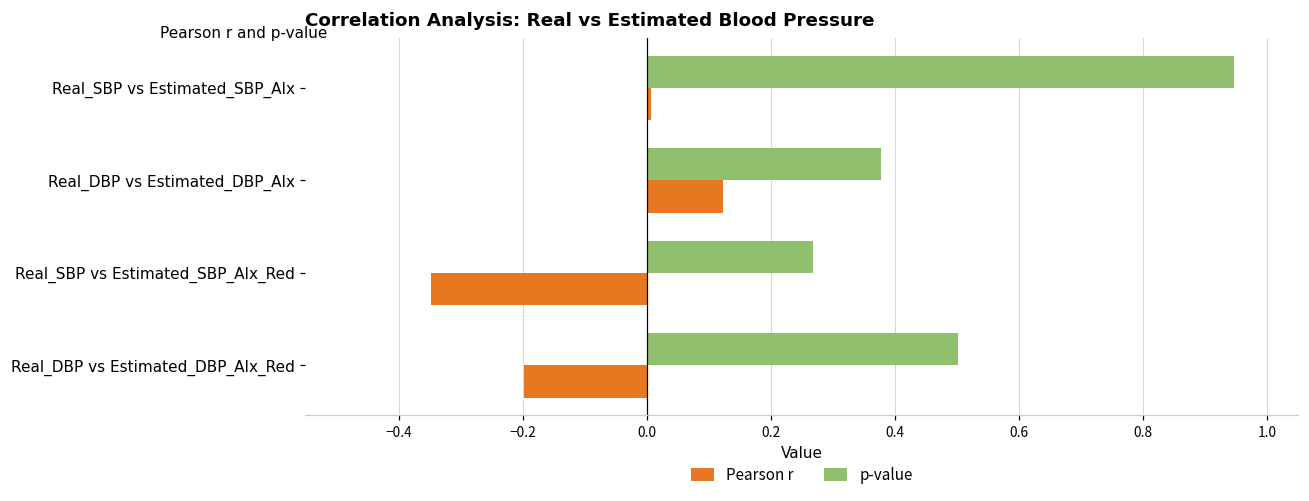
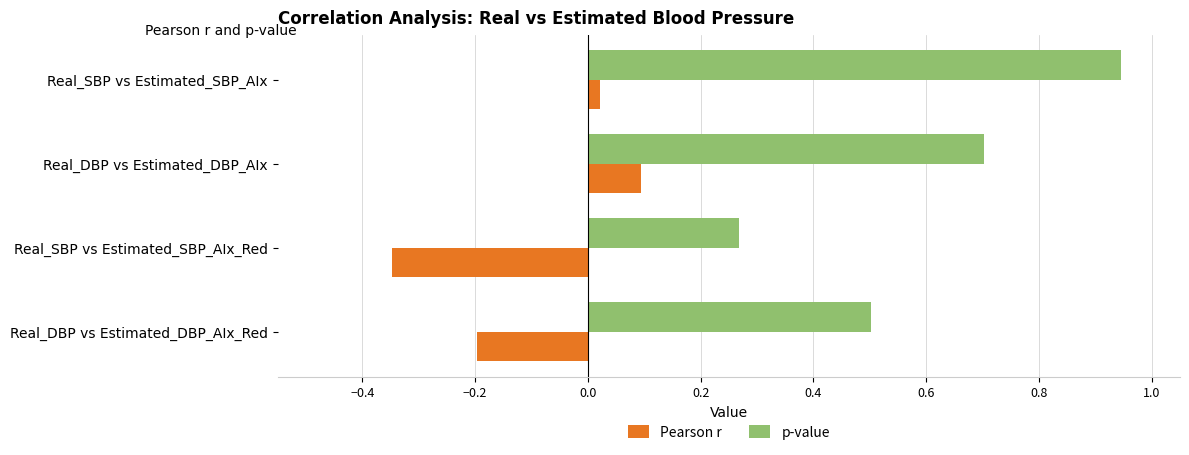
Pearson r, Real_SBP vs Estimated_SBP_AIx: 0.01 -> 0.02
p-value, Real_DBP vs Estimated_DBP_AIx: 0.38 -> 0.70
Pearson r, Real_DBP vs Estimated_DBP_AIx: 0.12 -> 0.09
